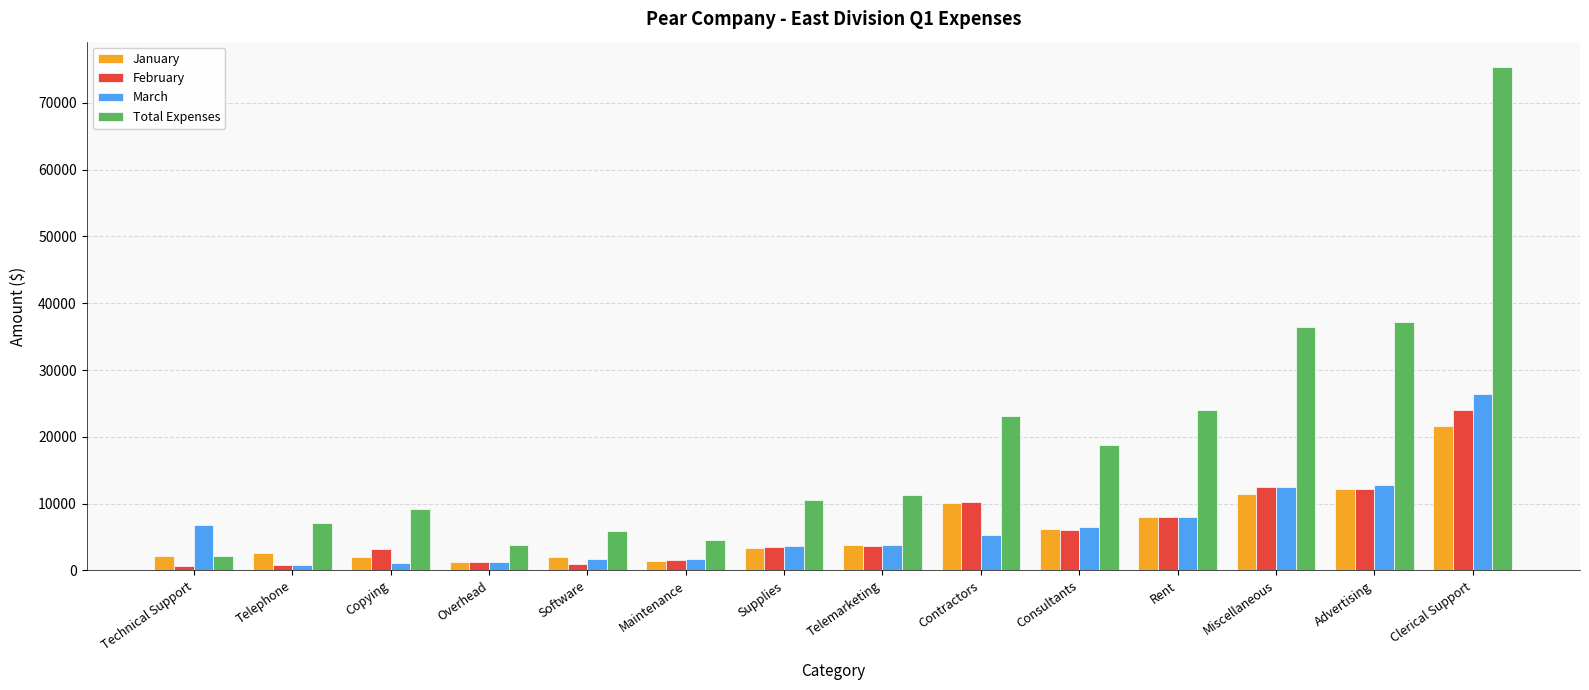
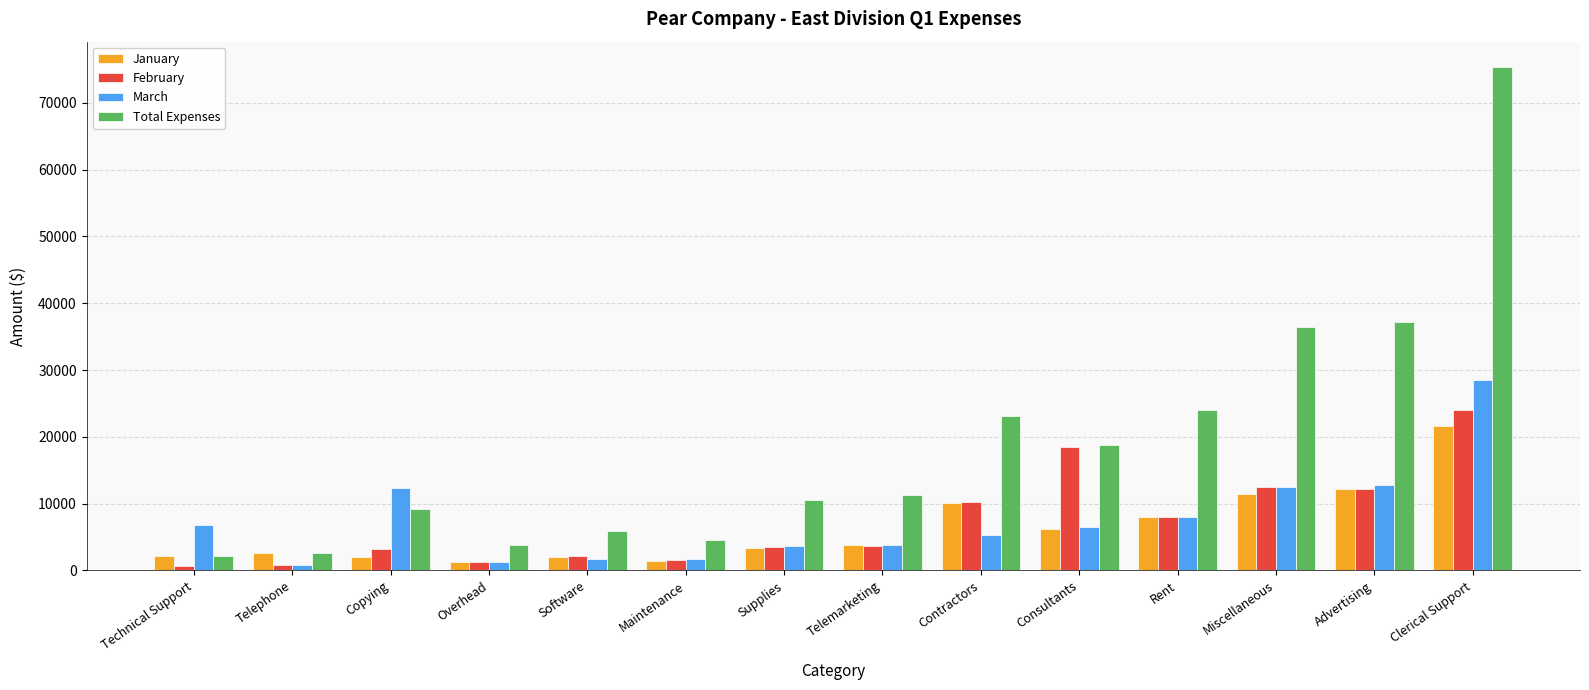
Total Expenses, Telephone: 7000 -> 3000
March, Copying: 1000 -> 12000
February, Software: 1000 -> 2000
February, Consultants: 6000 -> 18000
March, Clerical Support: 26000 -> 29000
